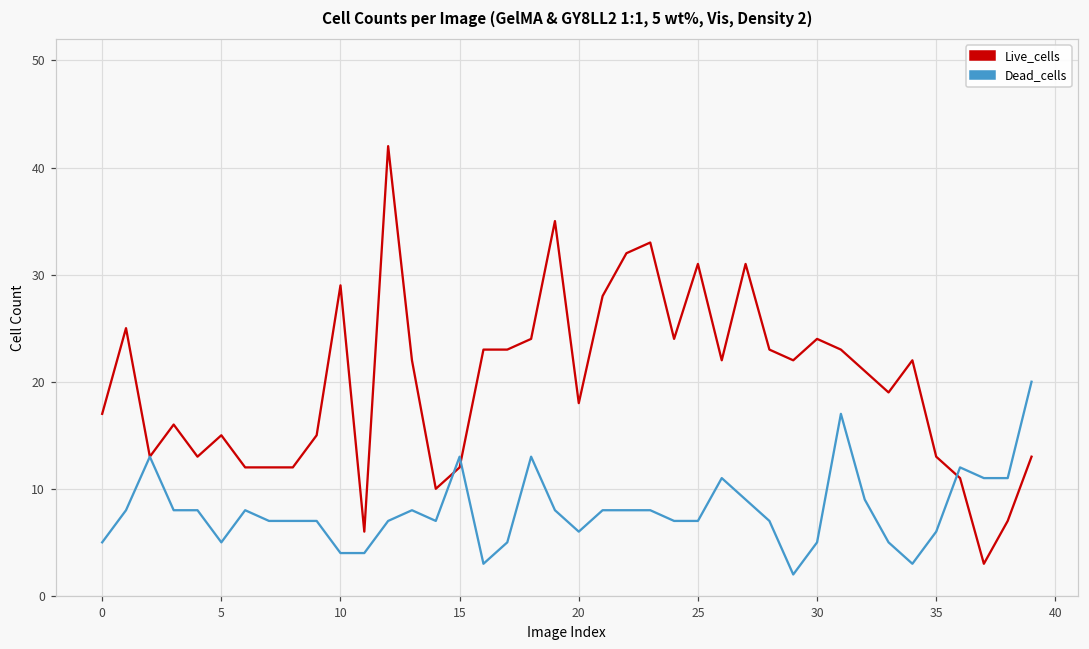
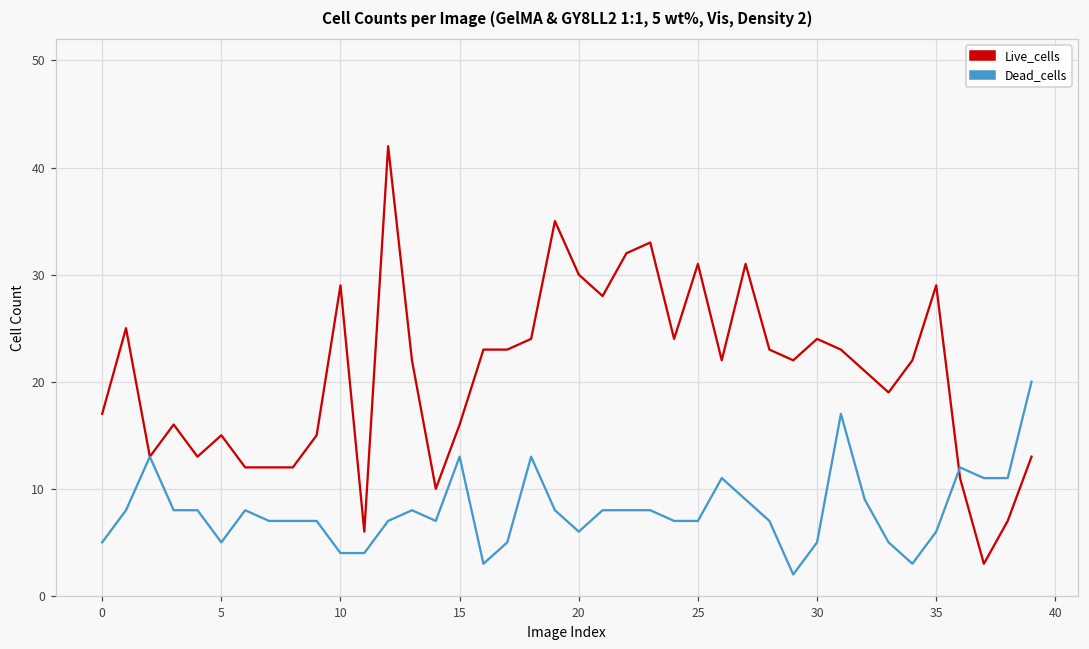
Live_cells, 15: 12 -> 16
Live_cells, 20: 18 -> 30
Live_cells, 35: 13 -> 29
